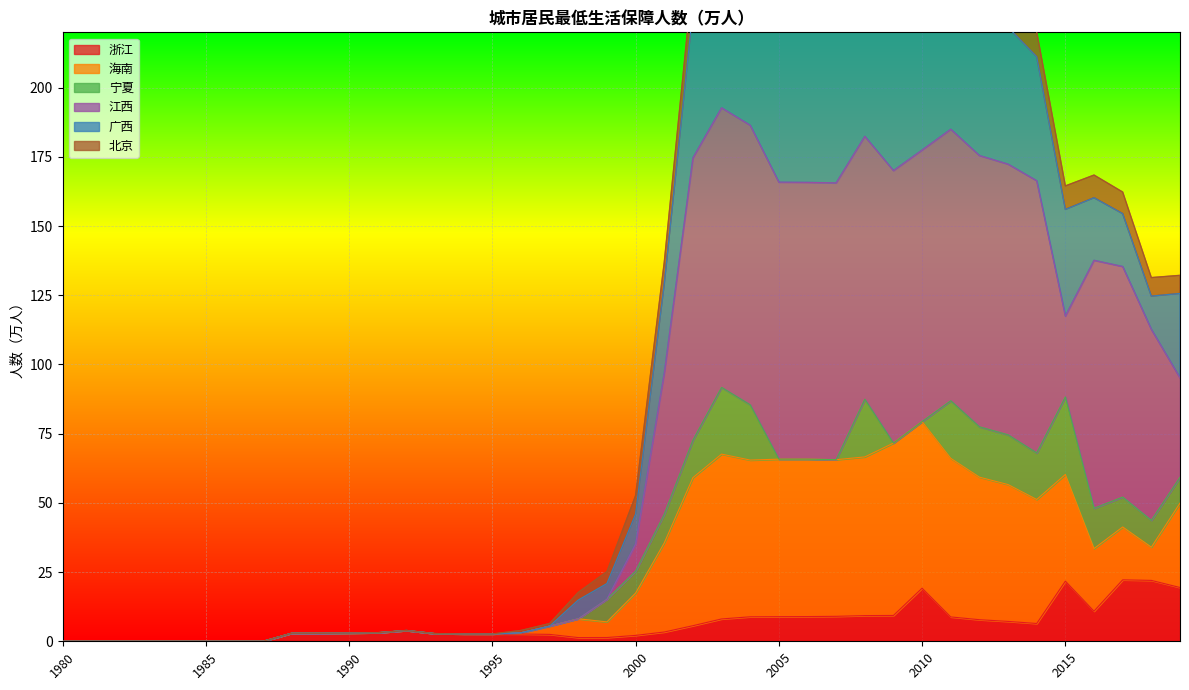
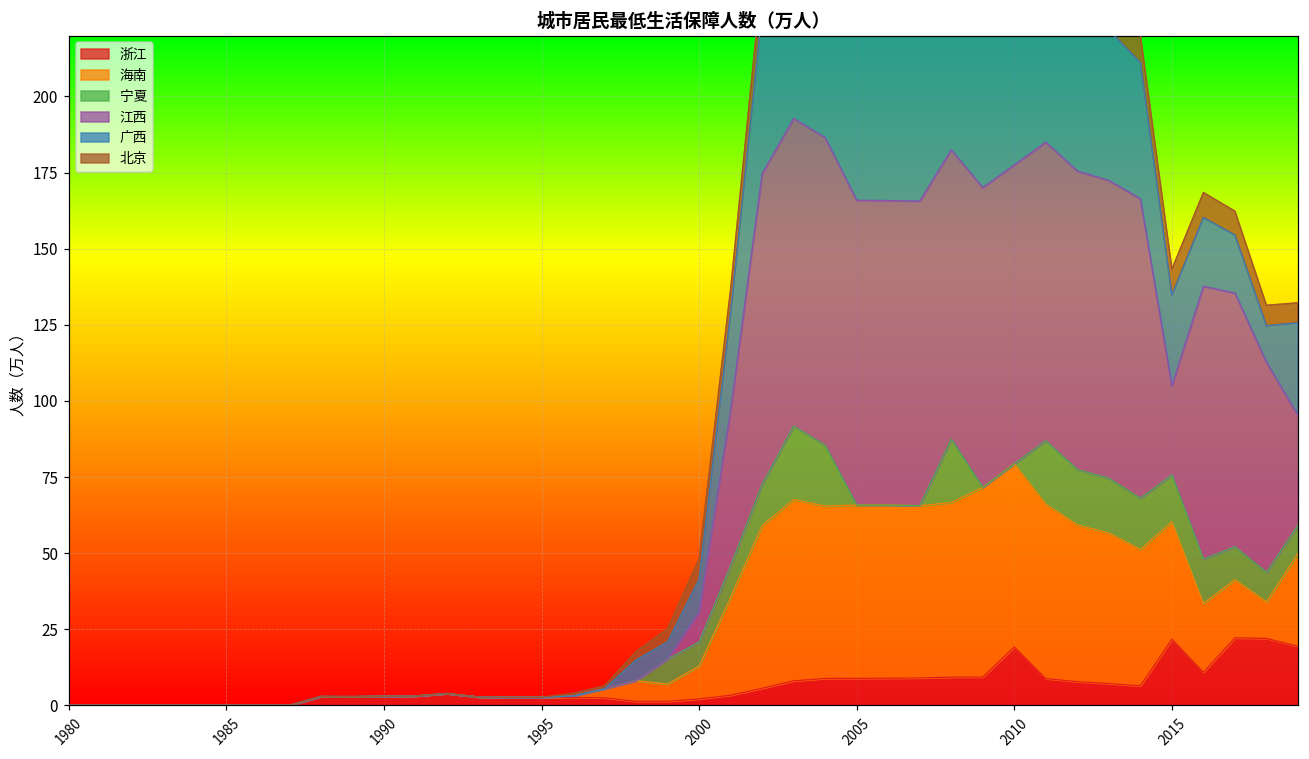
海南, 2000: 15 -> 11
宁夏, 2015: 28 -> 15
广西, 2015: 39 -> 30
